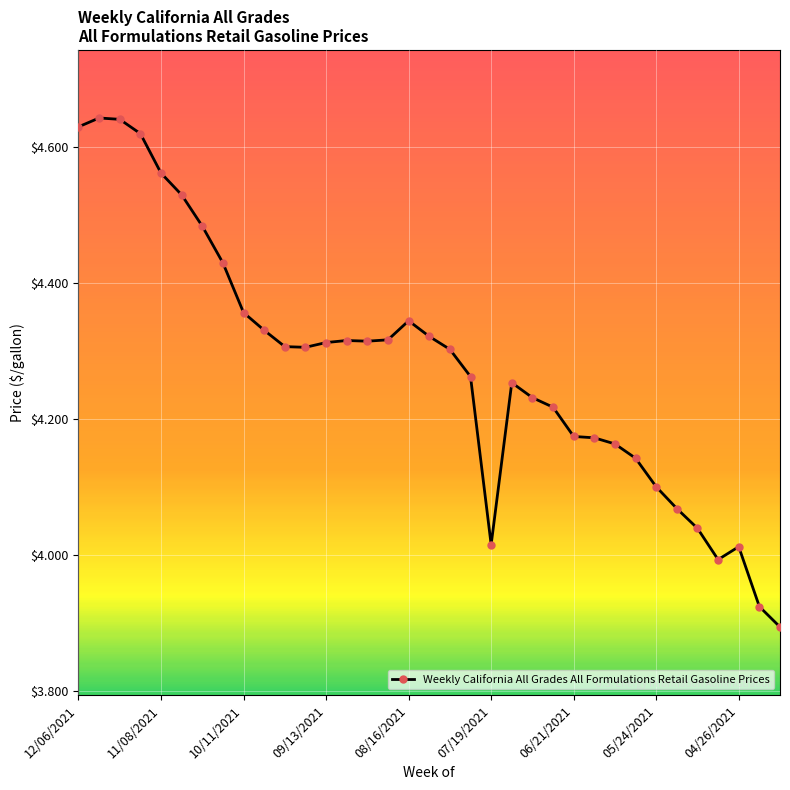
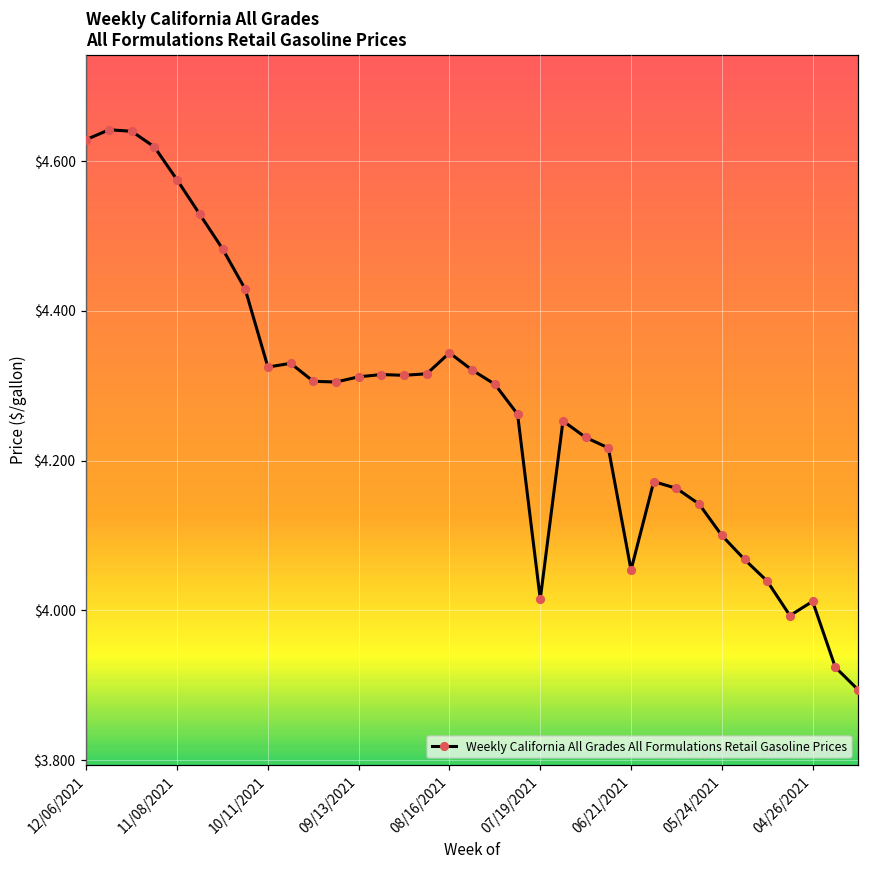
11/08/2021: $4.56 -> $4.58
10/11/2021: $4.36 -> $4.33
06/21/2021: $4.17 -> $4.05
